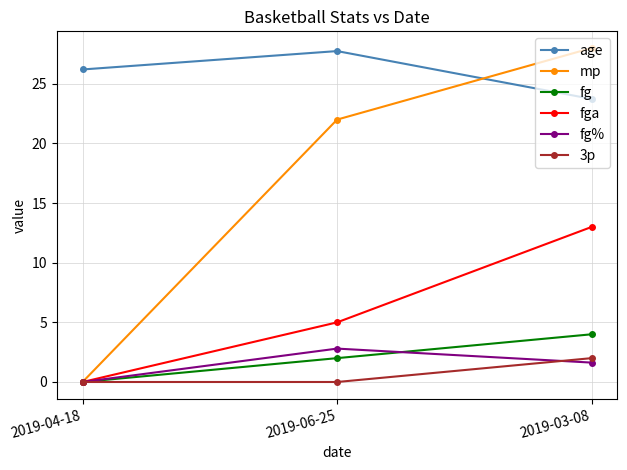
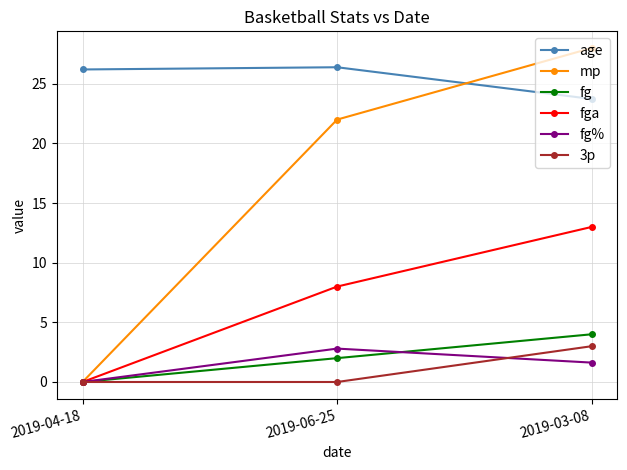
age, 2019-06-25: 27.7 -> 26.4
fga, 2019-06-25: 5 -> 8
3p, 2019-03-08: 2 -> 3
